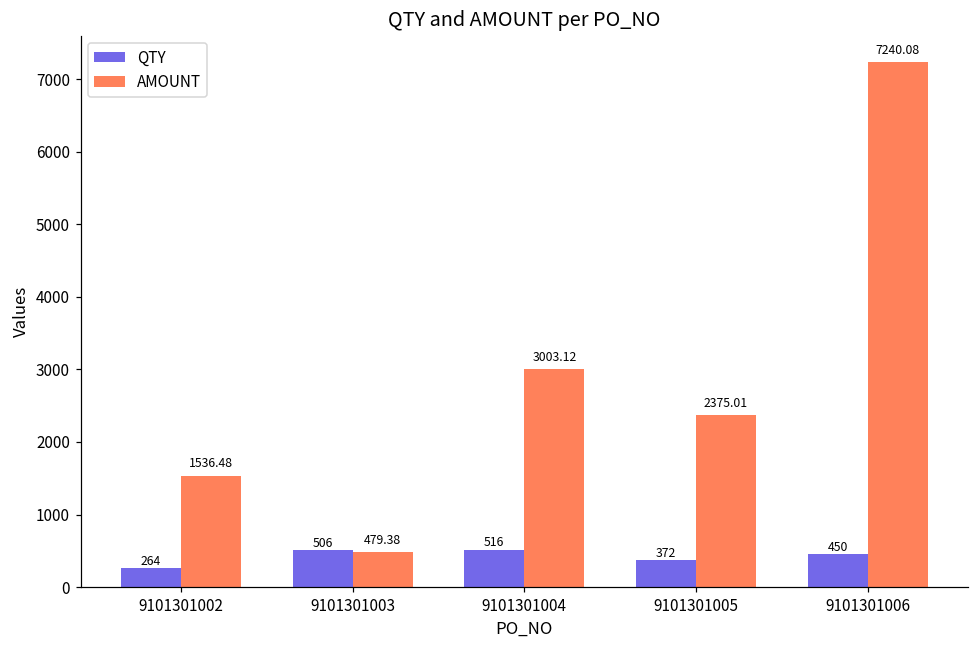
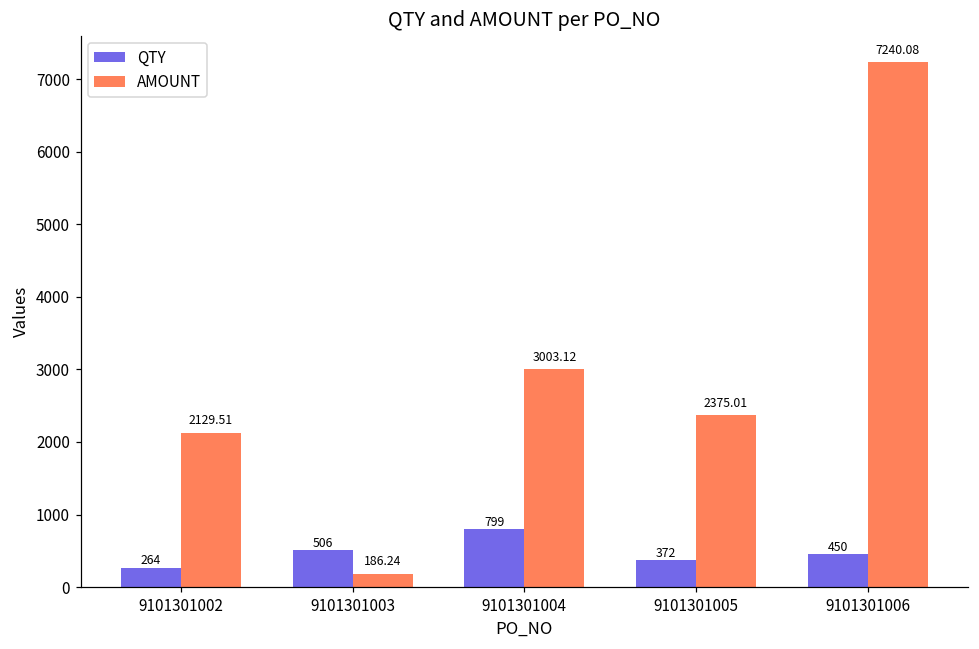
AMOUNT, 9101301002: 1536.48 -> 2129.51
AMOUNT, 9101301003: 479.38 -> 186.24
QTY, 9101301004: 516 -> 799
